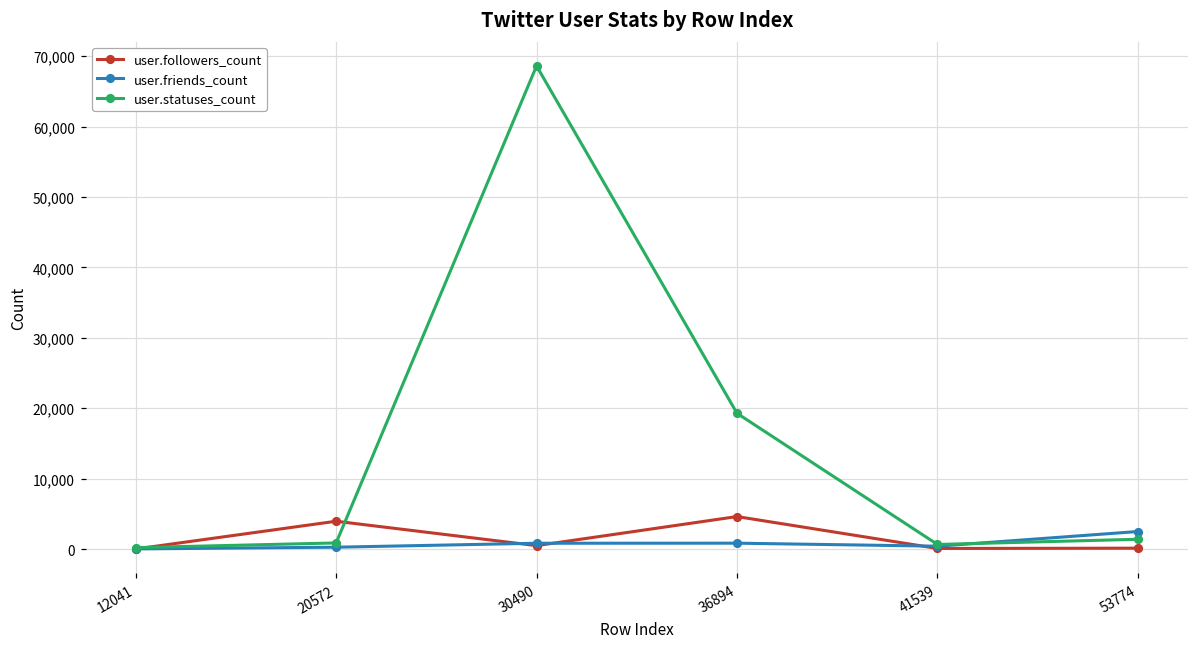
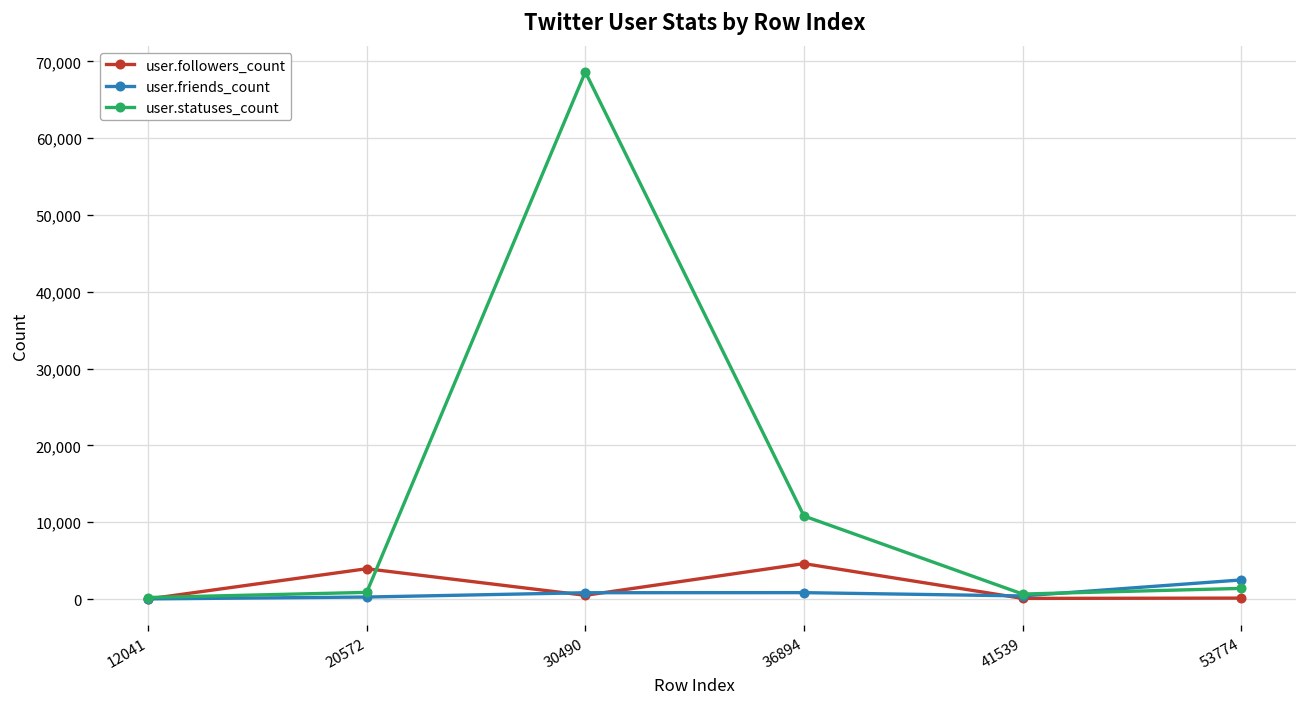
user.statuses_count, 36894: 19,000 -> 11,000
